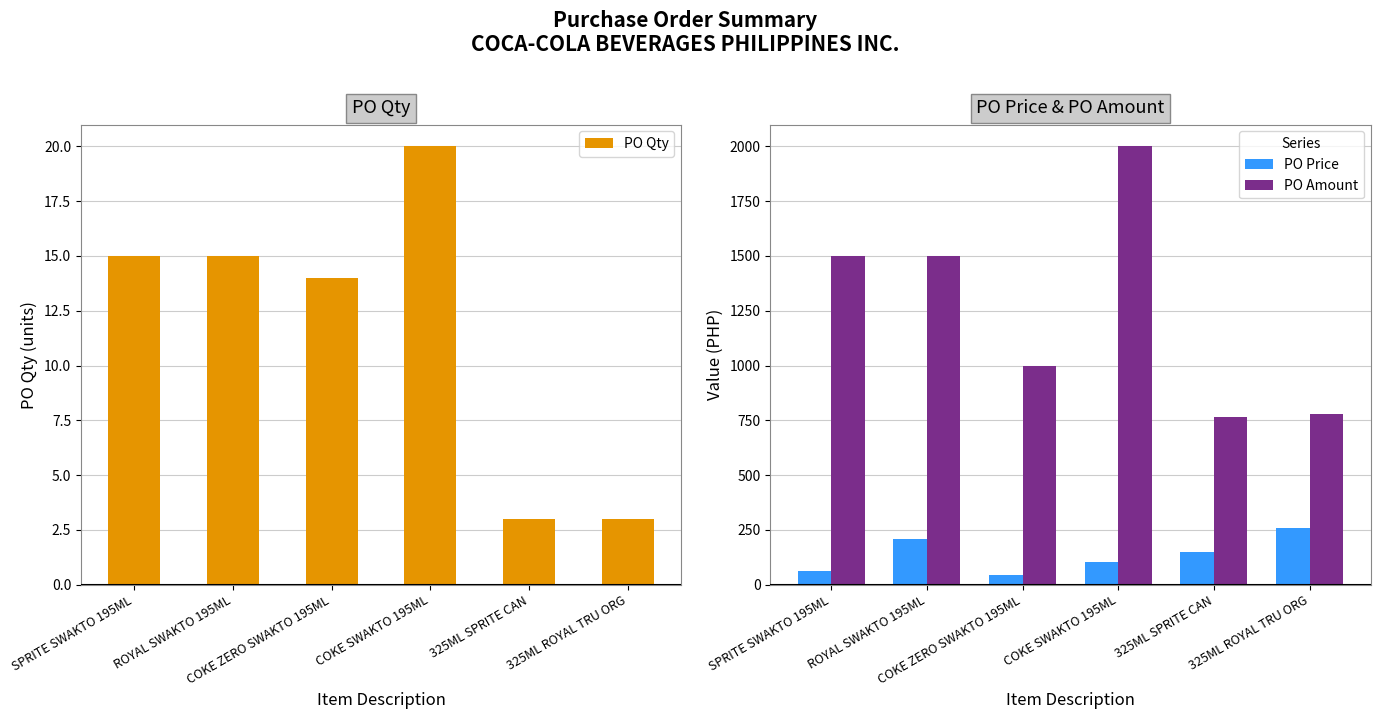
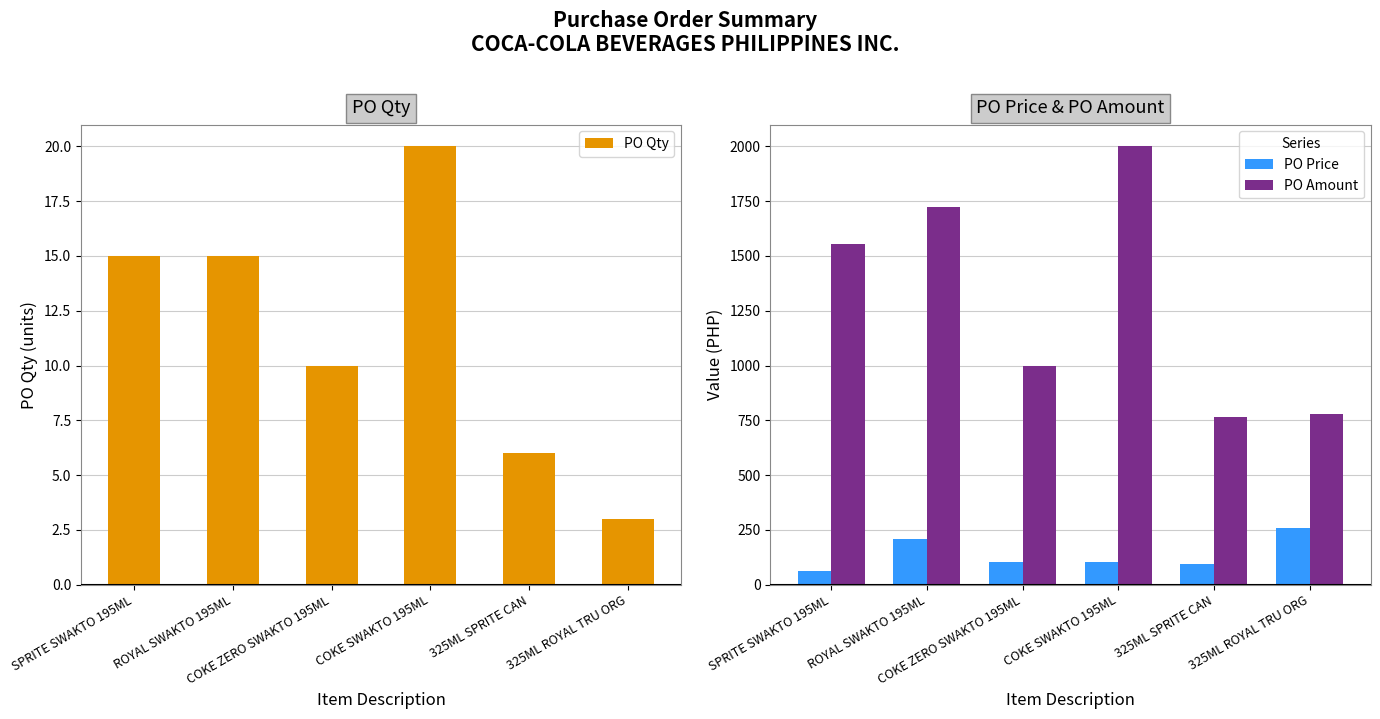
PO Qty, COKE ZERO SWAKTO 195ML: 14 -> 10
PO Qty, 325ML SPRITE CAN: 3 -> 6
PO Price & PO Amount, PO Amount, SPRITE SWAKTO 195ML: 1500 -> 1550
PO Price & PO Amount, PO Amount, ROYAL SWAKTO 195ML: 1500 -> 1720
PO Price & PO Amount, PO Price, COKE ZERO SWAKTO 195ML: 40 -> 100
PO Price & PO Amount, PO Price, 325ML SPRITE CAN: 150 -> 100
